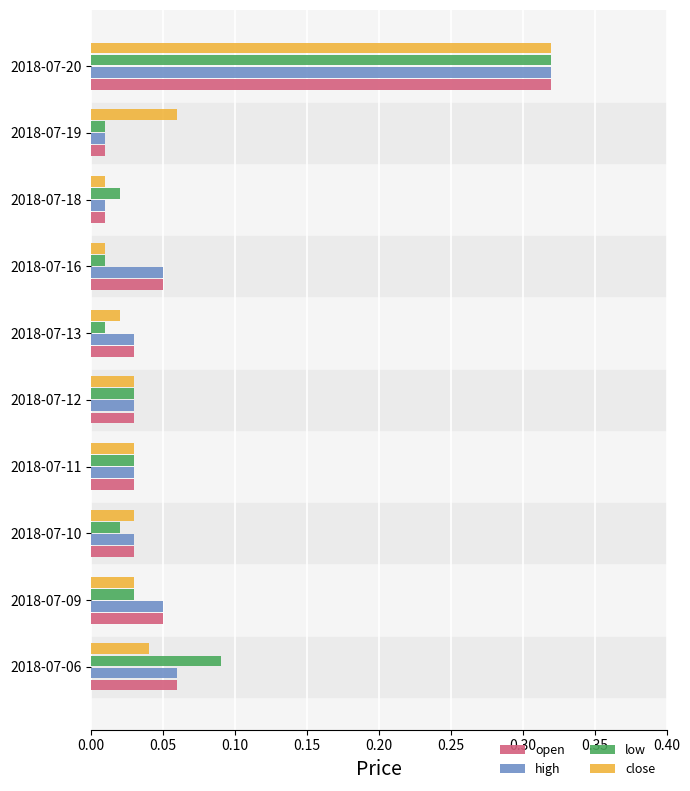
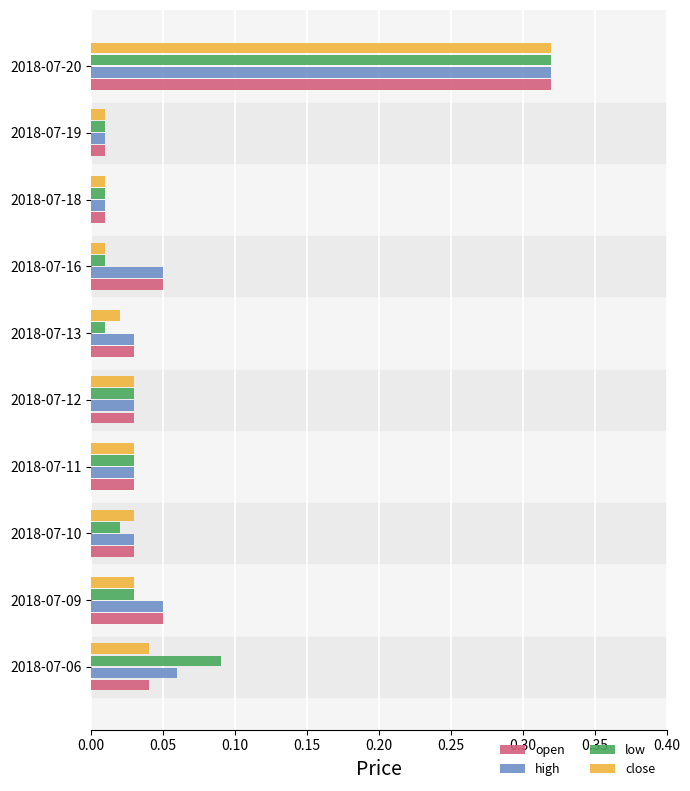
close, 2018-07-19: 0.06 -> 0.01
low, 2018-07-18: 0.02 -> 0.01
open, 2018-07-06: 0.06 -> 0.04
